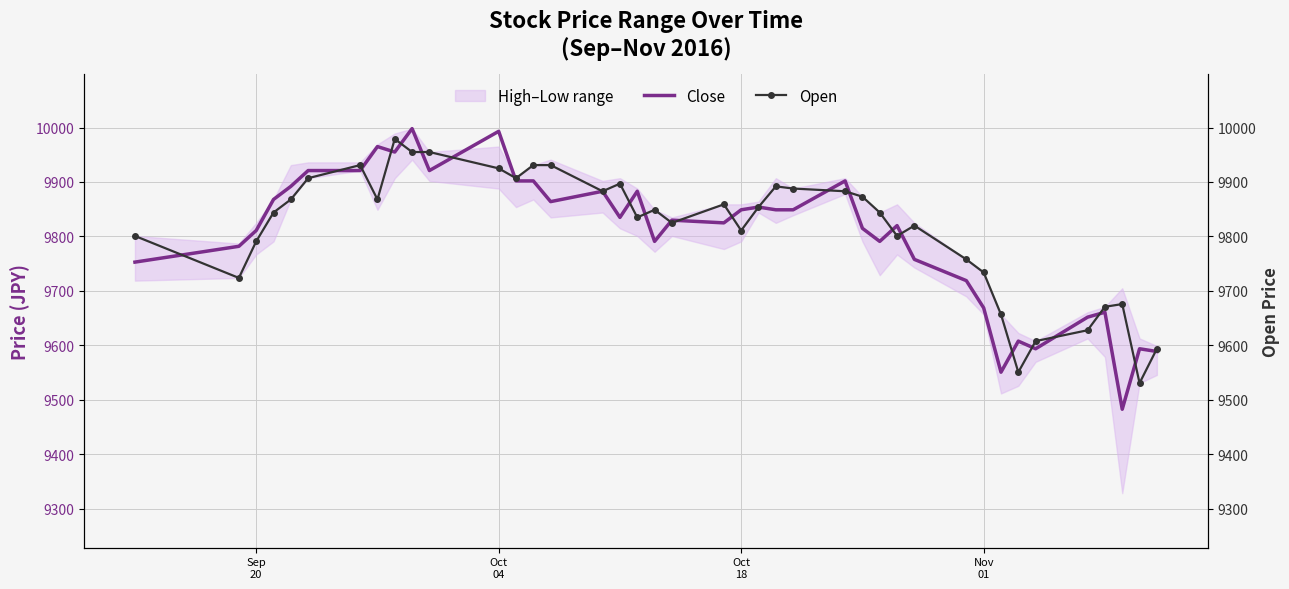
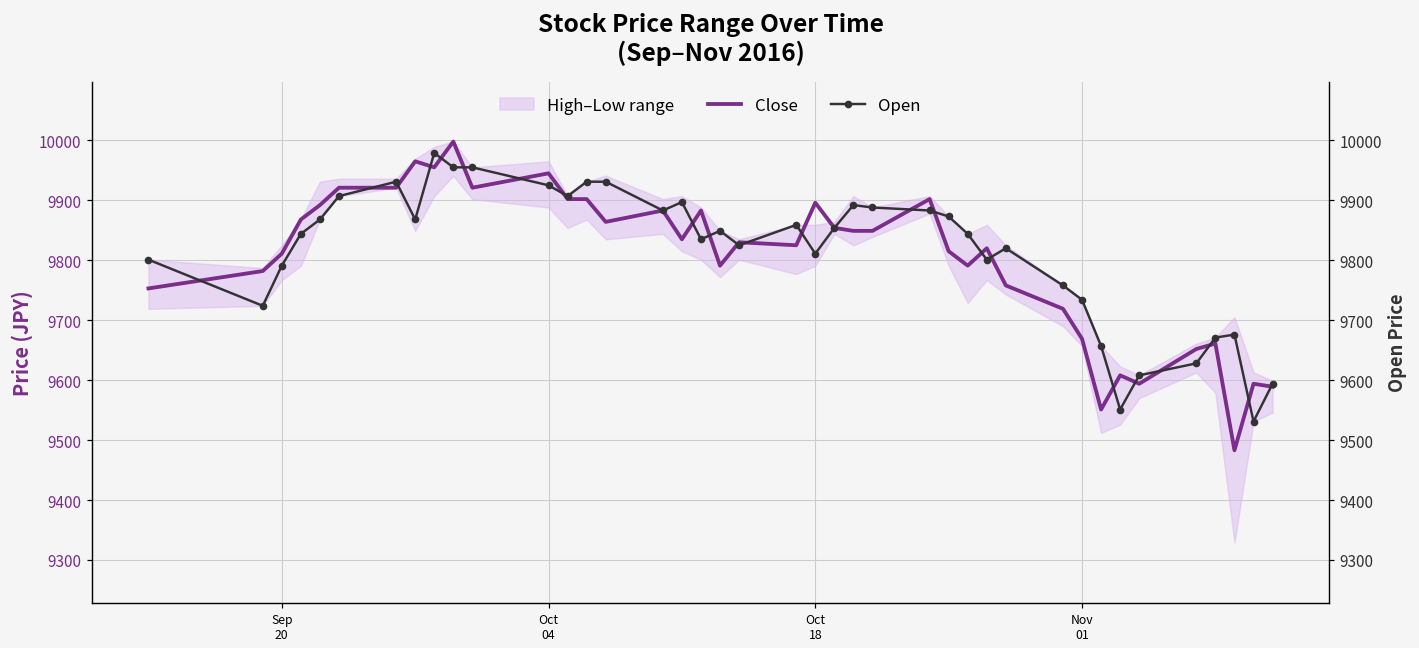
Close, Oct 04: 9990 -> 9950
Close, Oct 18: 9850 -> 9900
